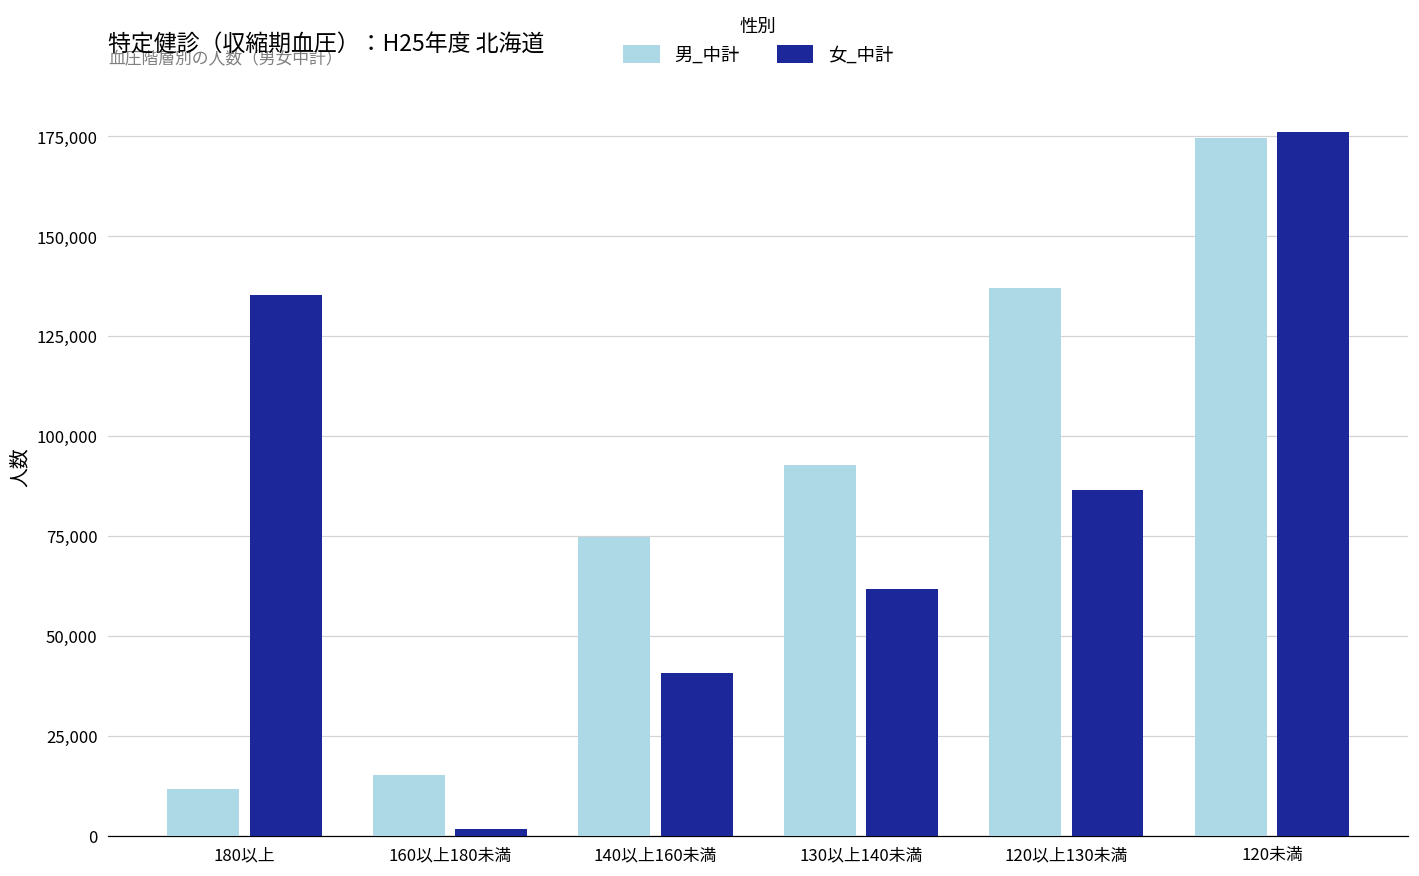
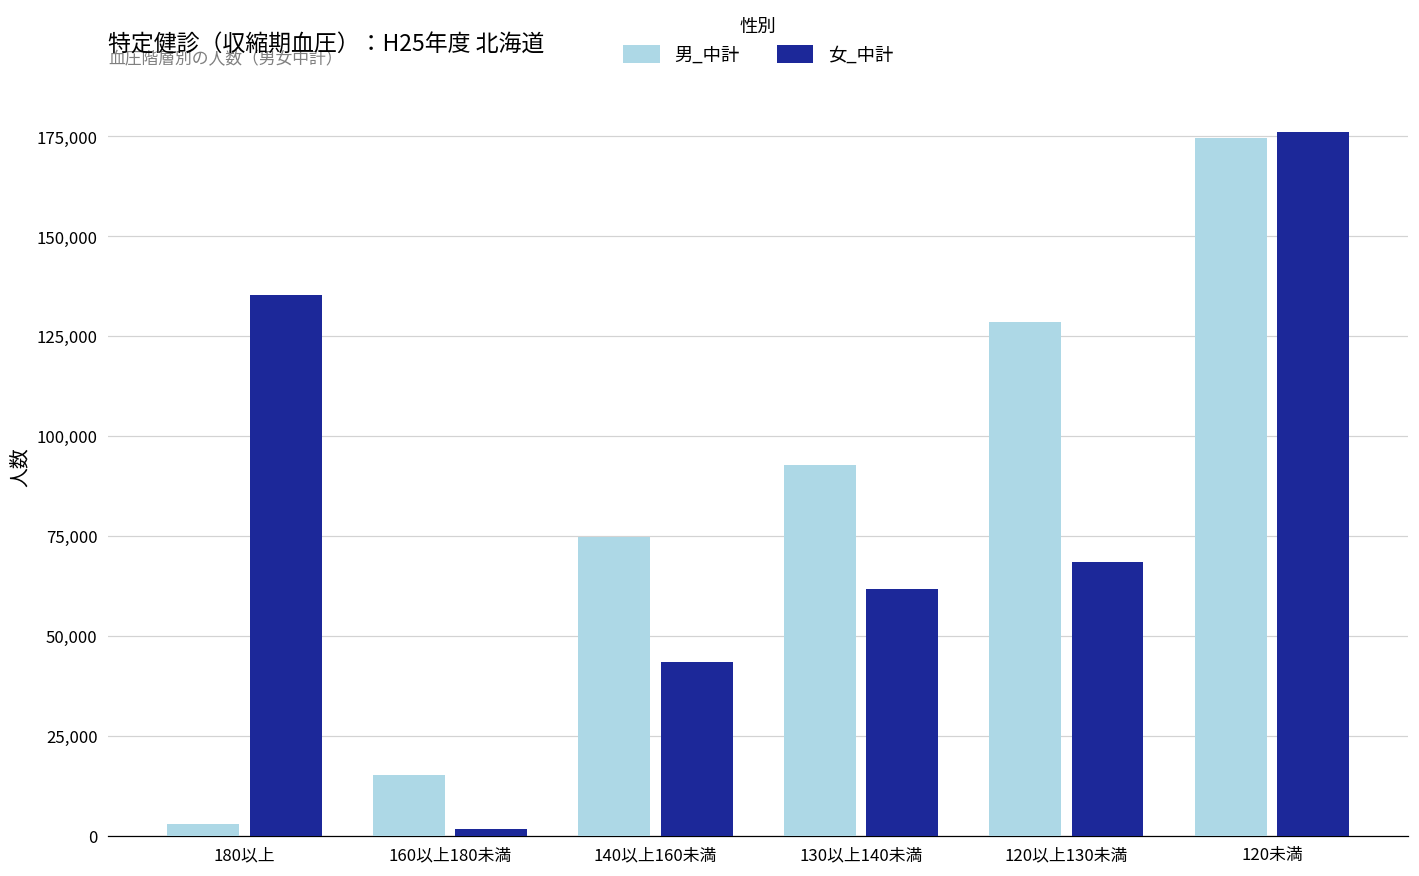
男_中計, 180以上: 12,000 -> 3,000
女_中計, 140以上160未満: 41,000 -> 43,000
男_中計, 120以上130未満: 137,000 -> 128,000
女_中計, 120以上130未満: 86,000 -> 68,000
